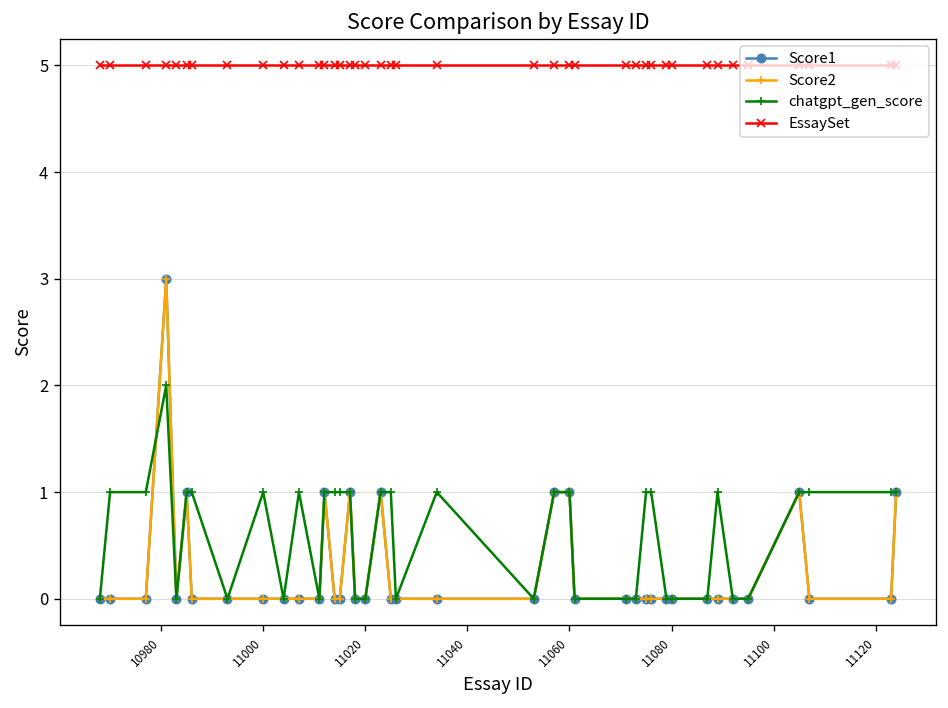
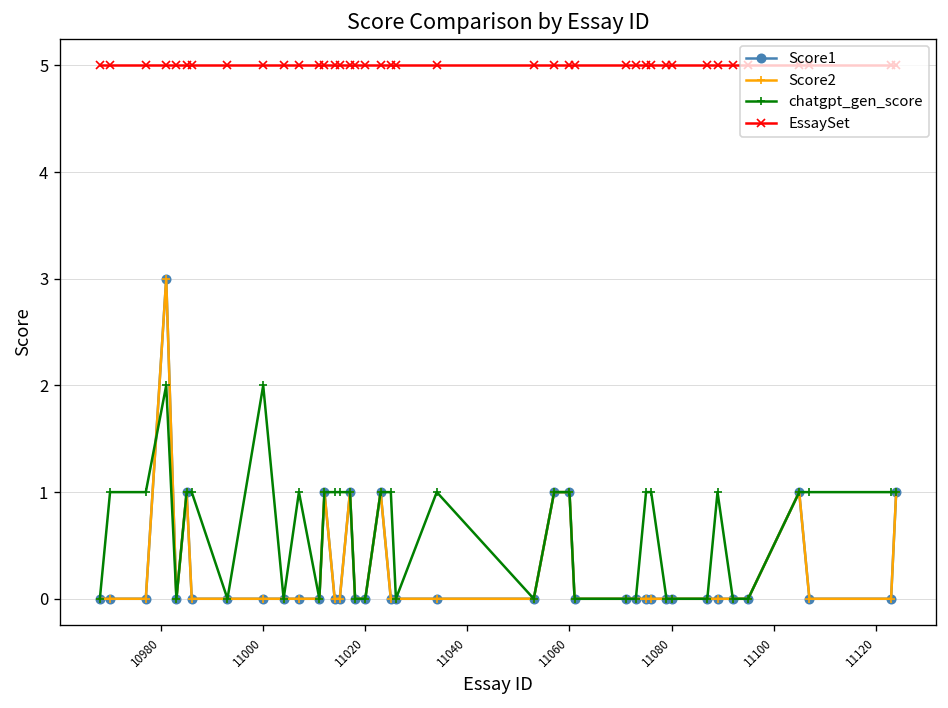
chatgpt_gen_score, 11000: 1 -> 2
